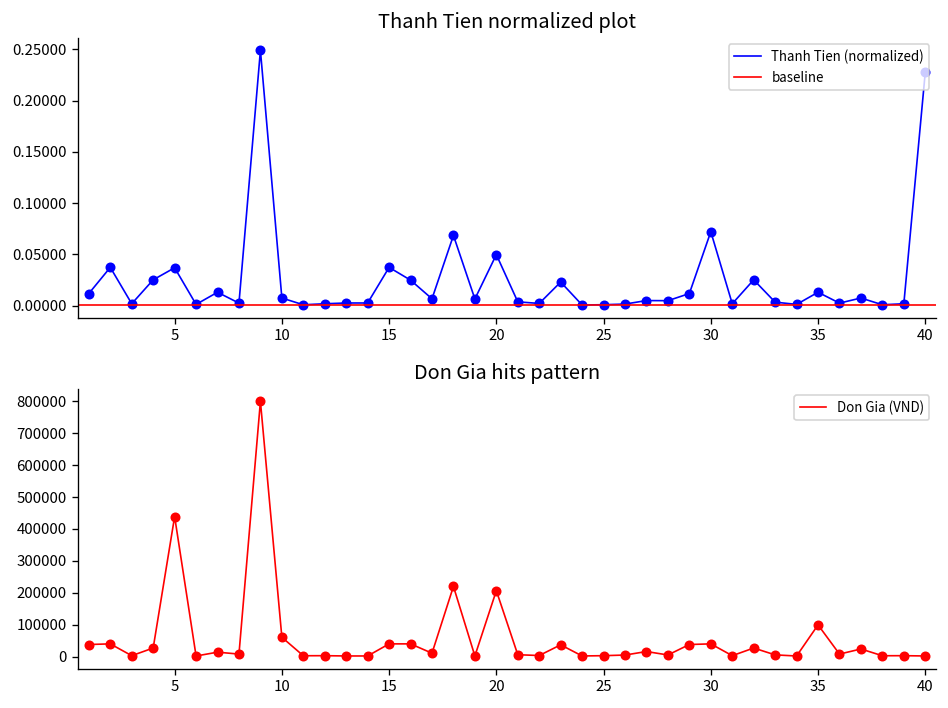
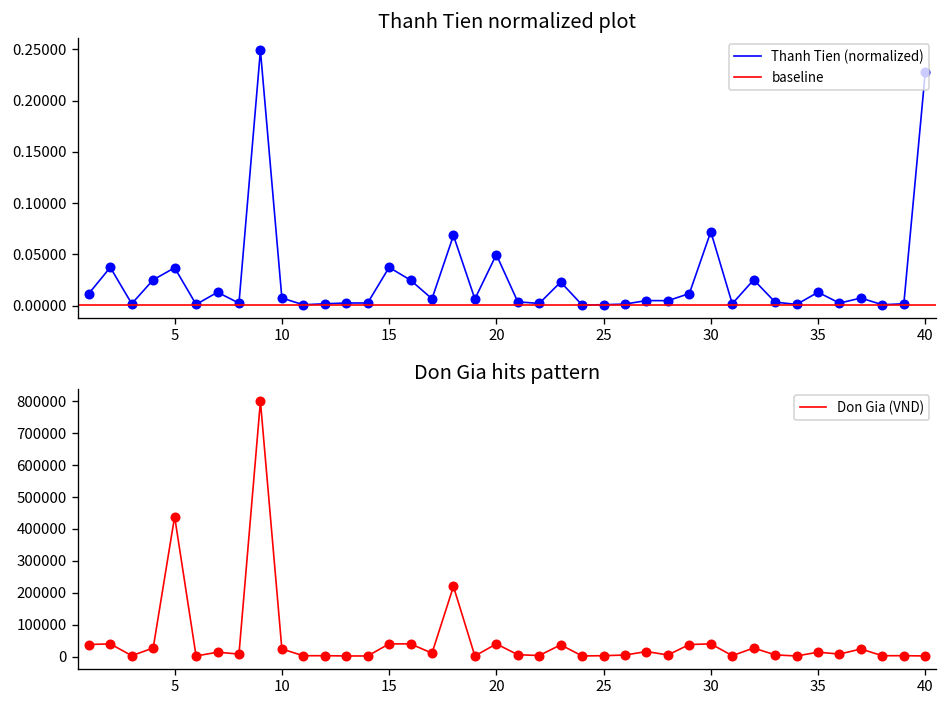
Don Gia hits pattern, 10: 60000 -> 20000
Don Gia hits pattern, 20: 210000 -> 40000
Don Gia hits pattern, 35: 100000 -> 10000
